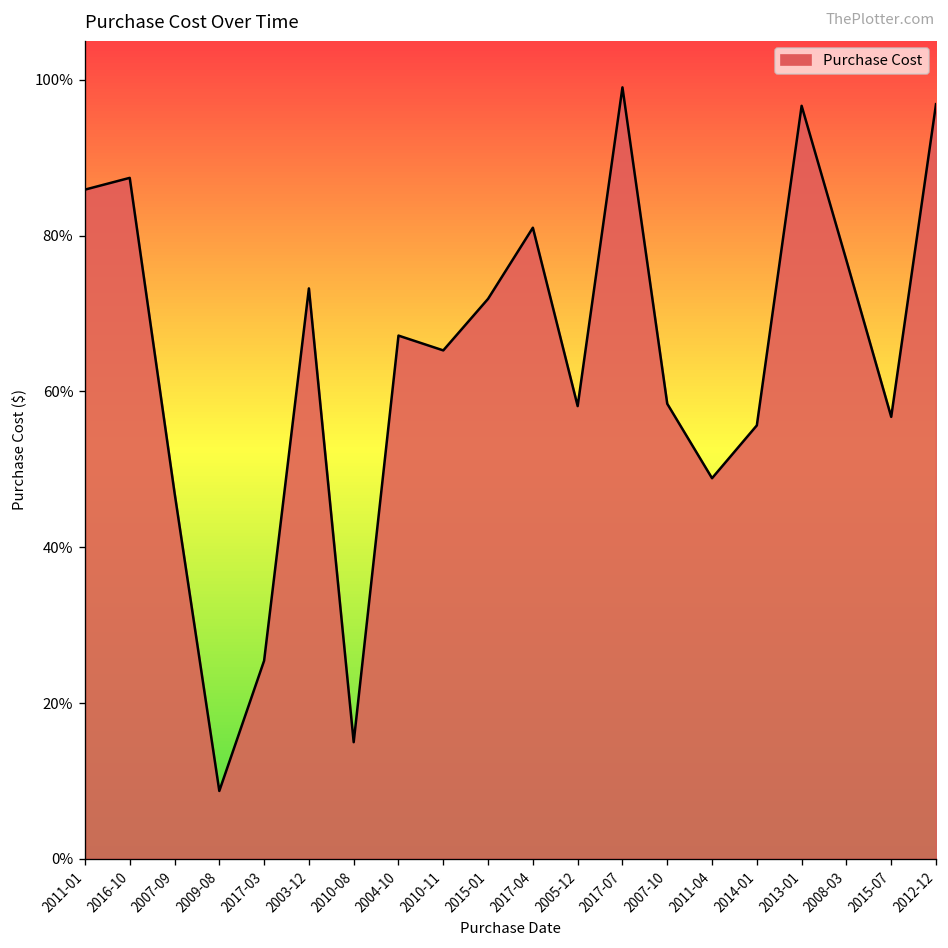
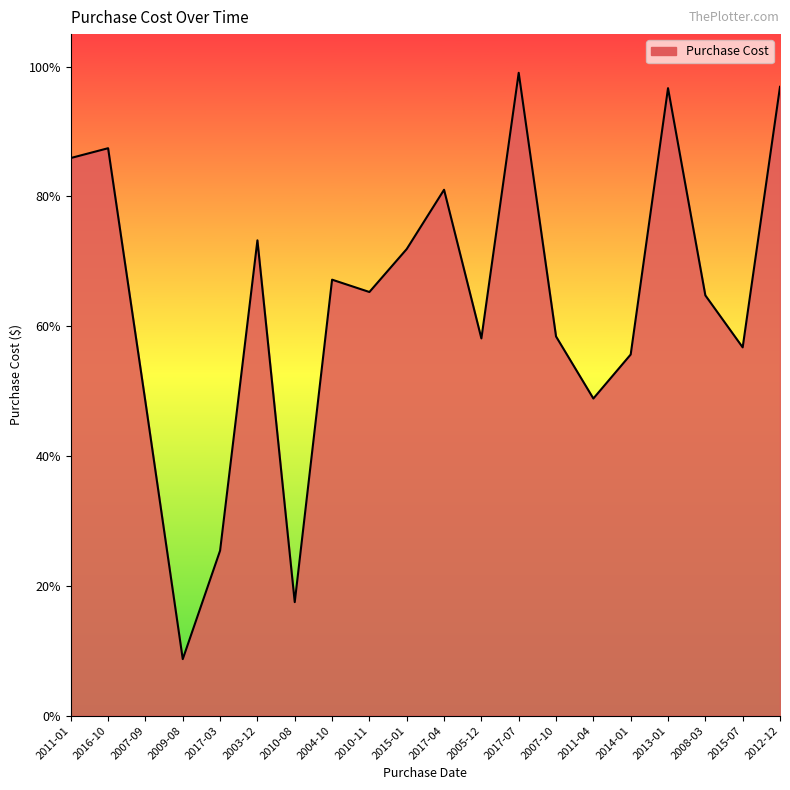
2007-09: 47% -> 48%
2010-08: 15% -> 17%
2008-03: 77% -> 65%
